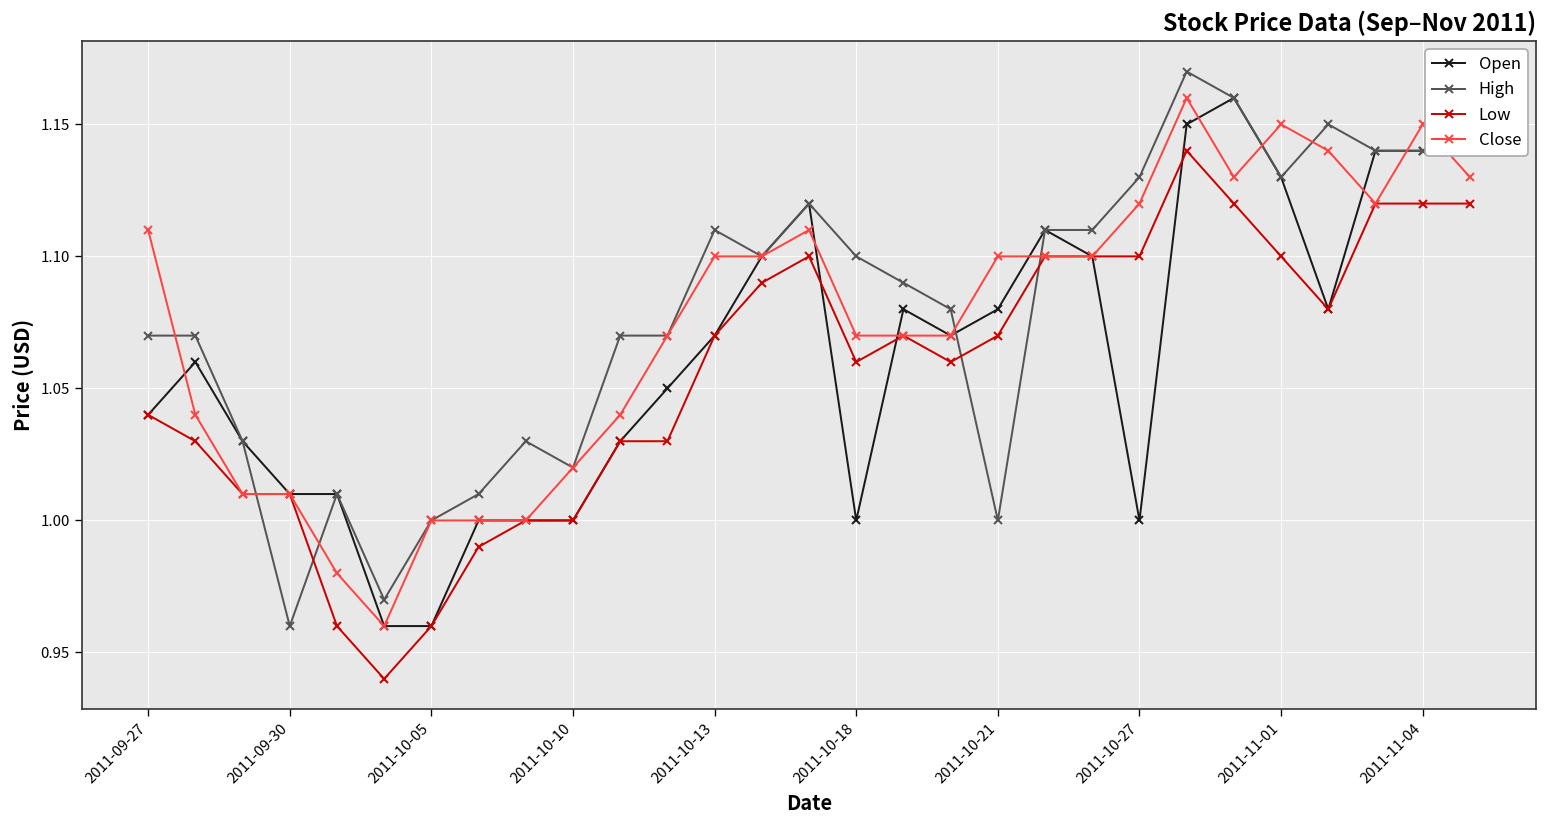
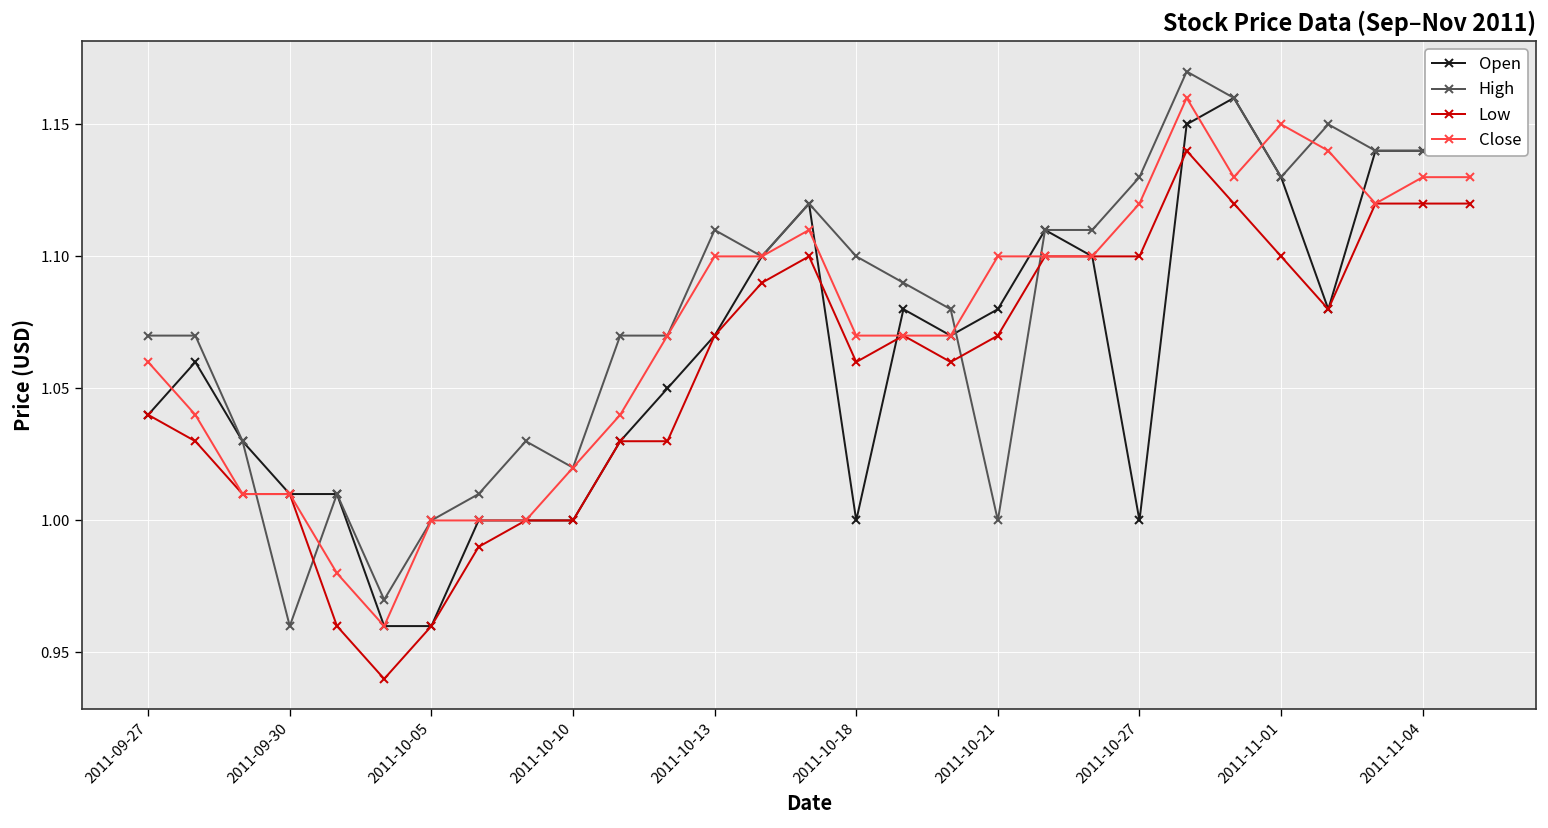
Close, 2011-09-27: 1.11 -> 1.06
Close, 2011-11-04: 1.15 -> 1.13
